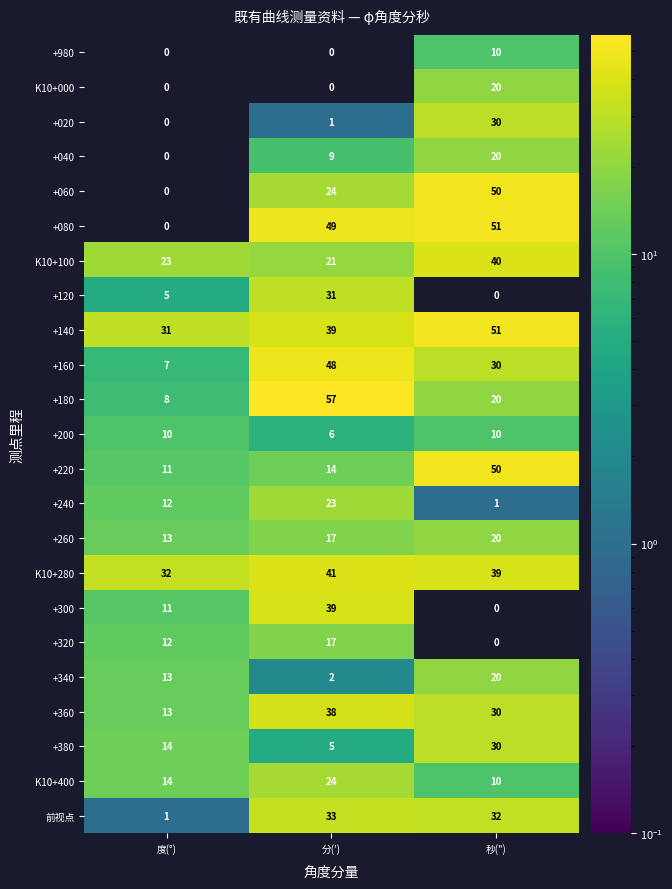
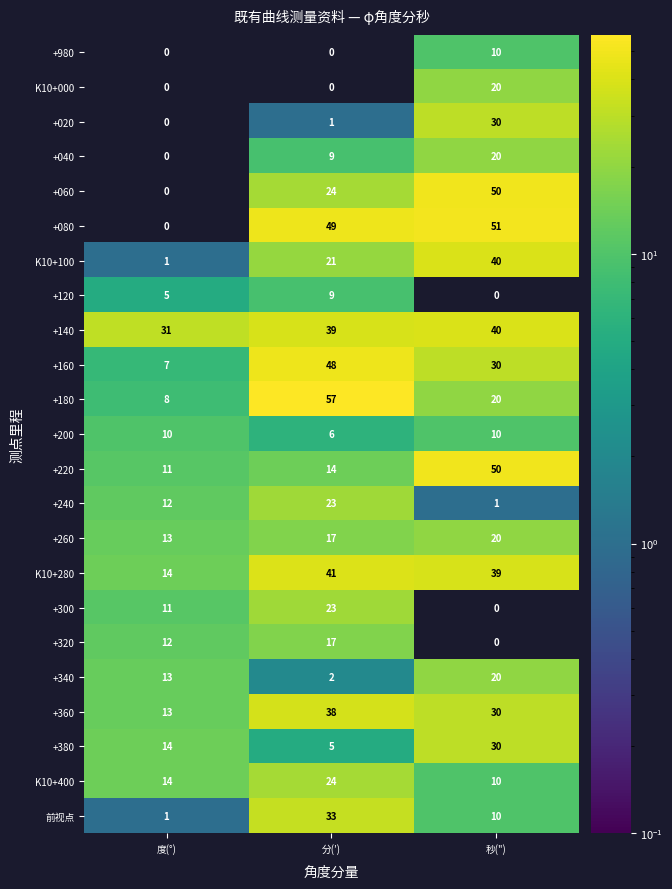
K10+100, 度(°): 23 -> 1
+120, 分(′): 31 -> 9
+140, 秒("): 51 -> 40
K10+280, 度(°): 32 -> 14
+300, 分(′): 39 -> 23
前视点, 秒("): 32 -> 10
